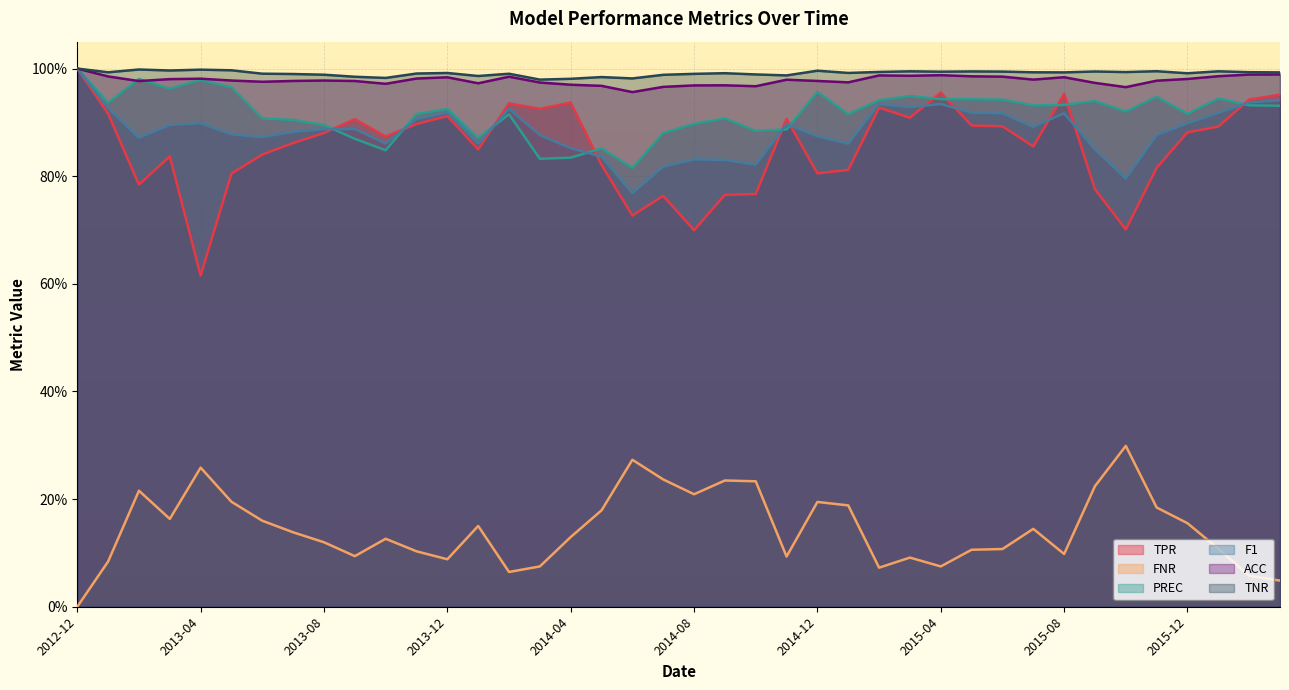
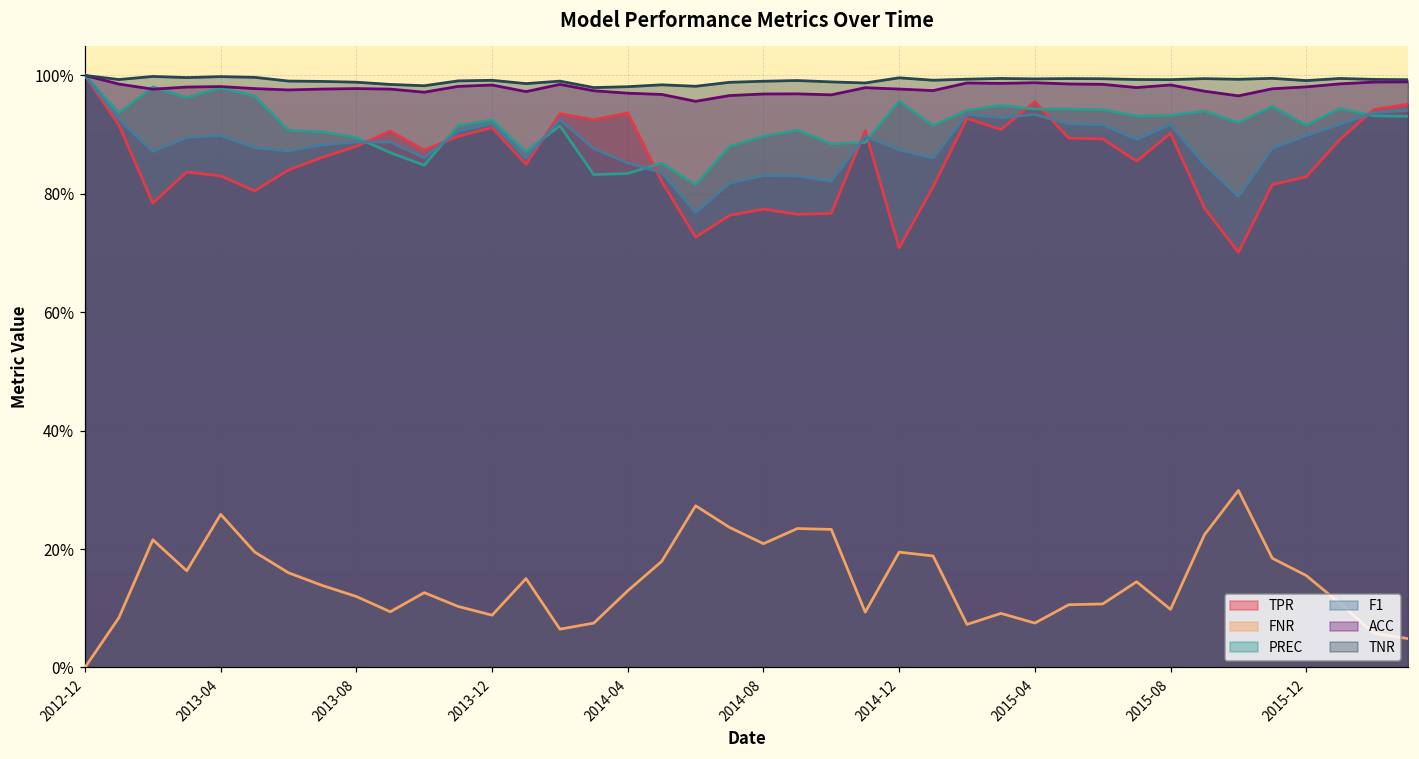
TPR, 2013-04: 62% -> 83%
TPR, 2014-08: 70% -> 77%
TPR, 2014-12: 81% -> 71%
TPR, 2015-08: 95% -> 90%
TPR, 2015-12: 88% -> 83%
